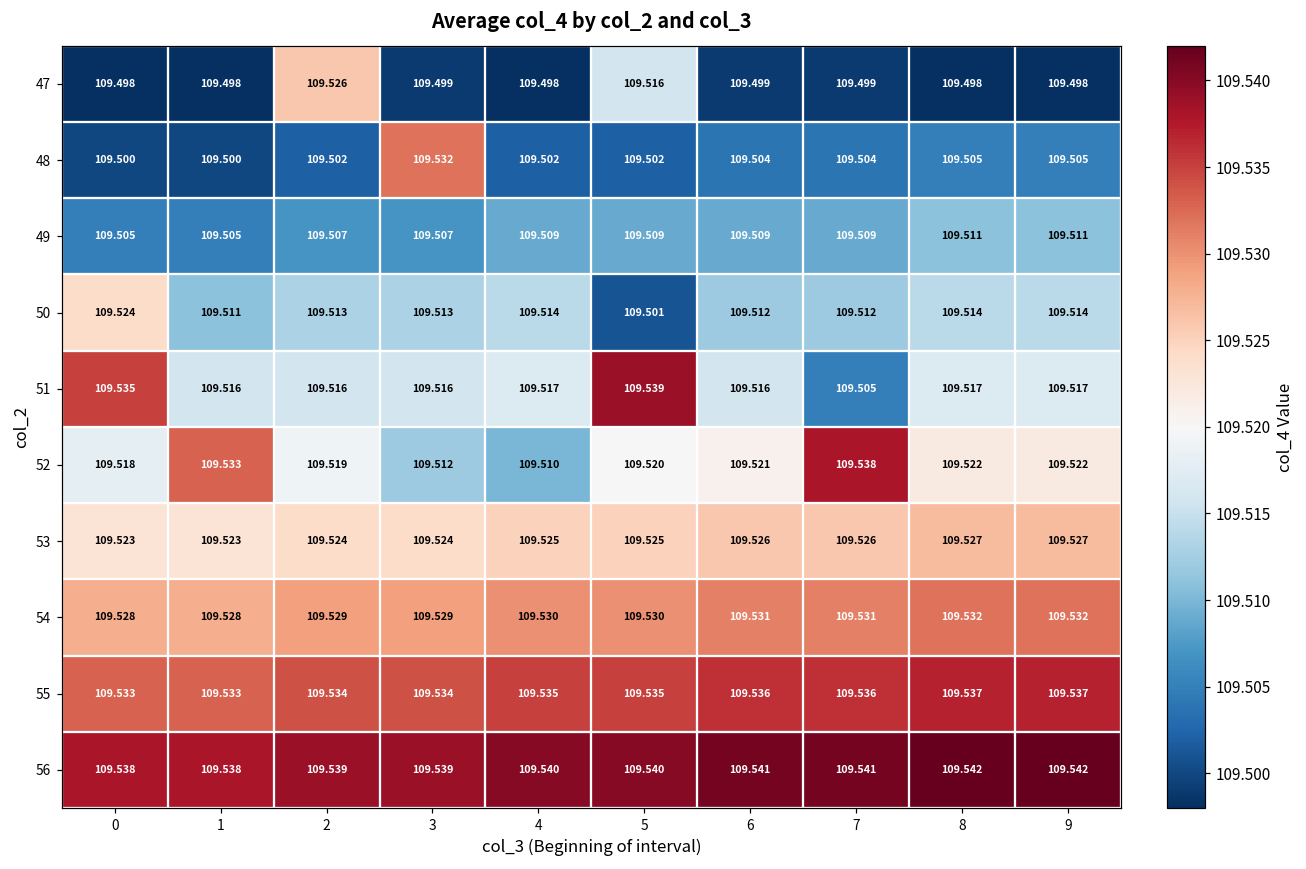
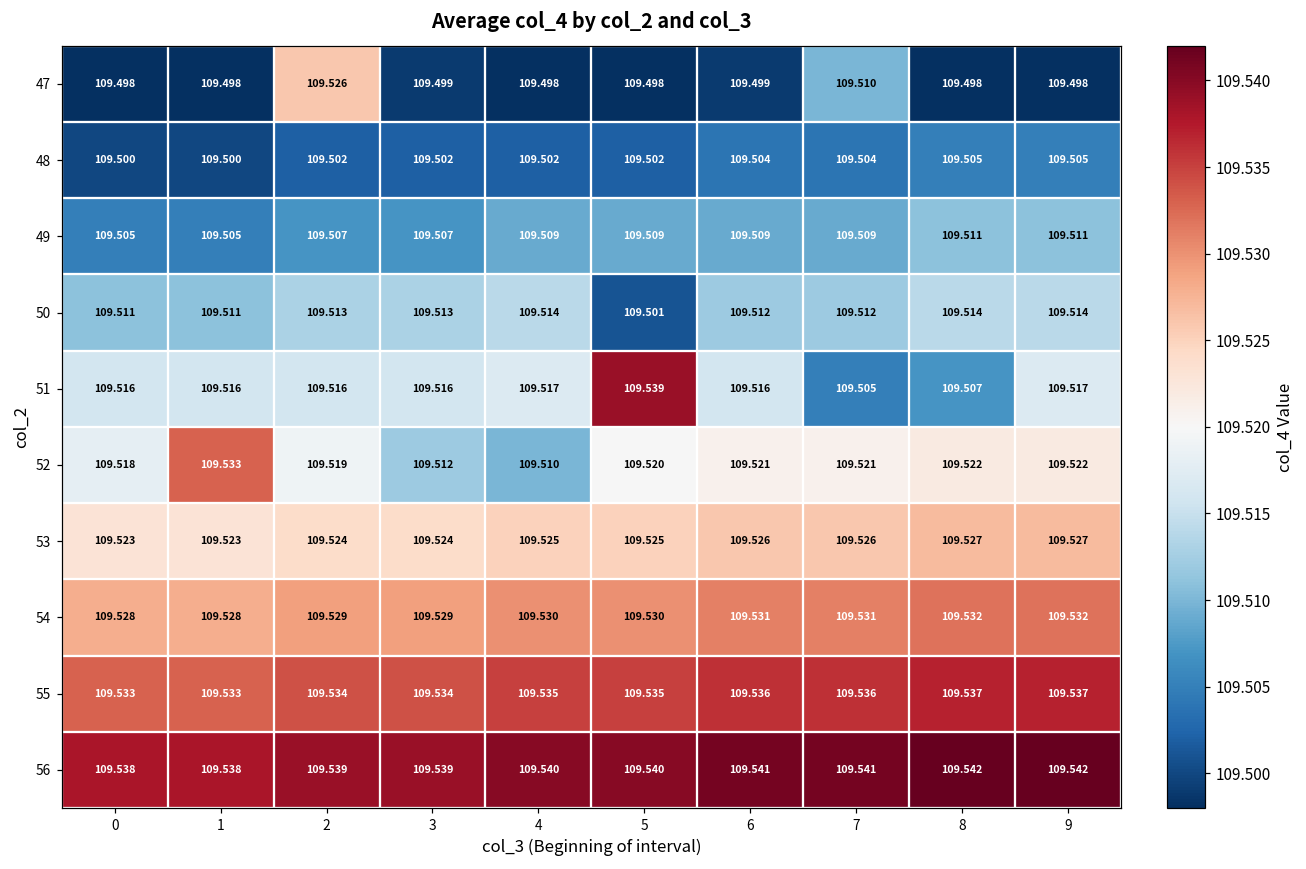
47, 5: 109.516 -> 109.498
47, 7: 109.499 -> 109.510
48, 3: 109.532 -> 109.502
50, 0: 109.524 -> 109.511
51, 0: 109.535 -> 109.516
51, 8: 109.517 -> 109.507
52, 7: 109.538 -> 109.521
